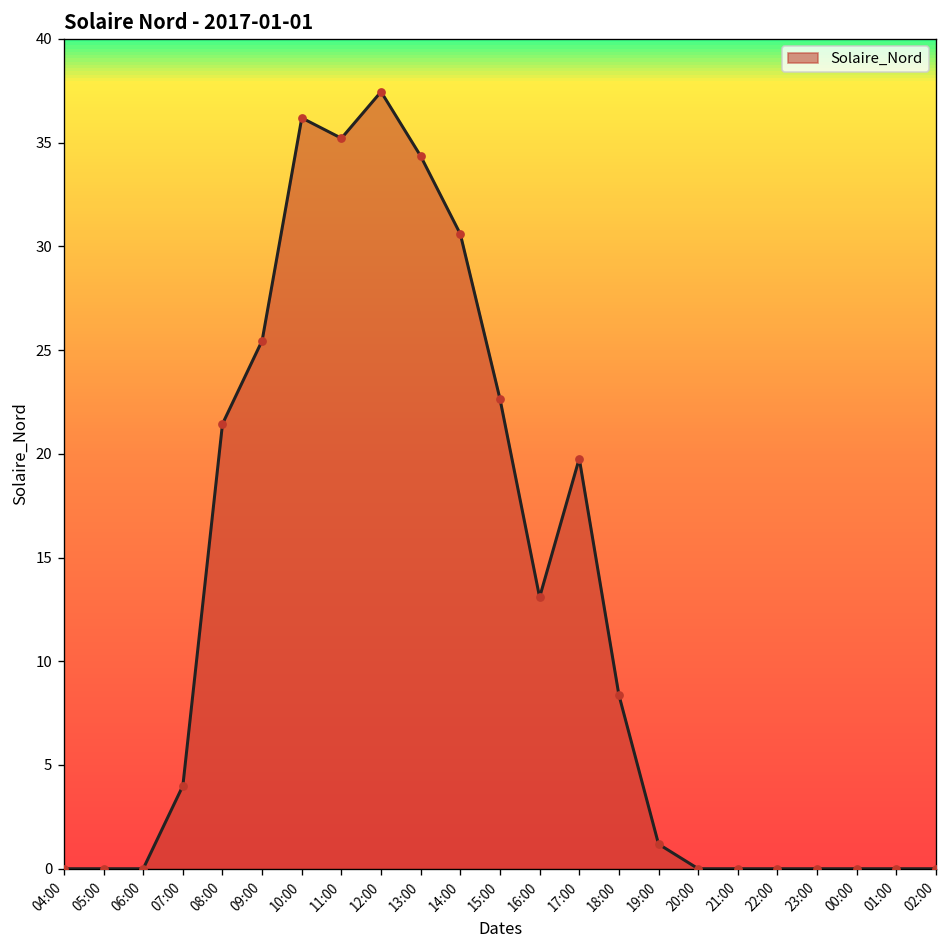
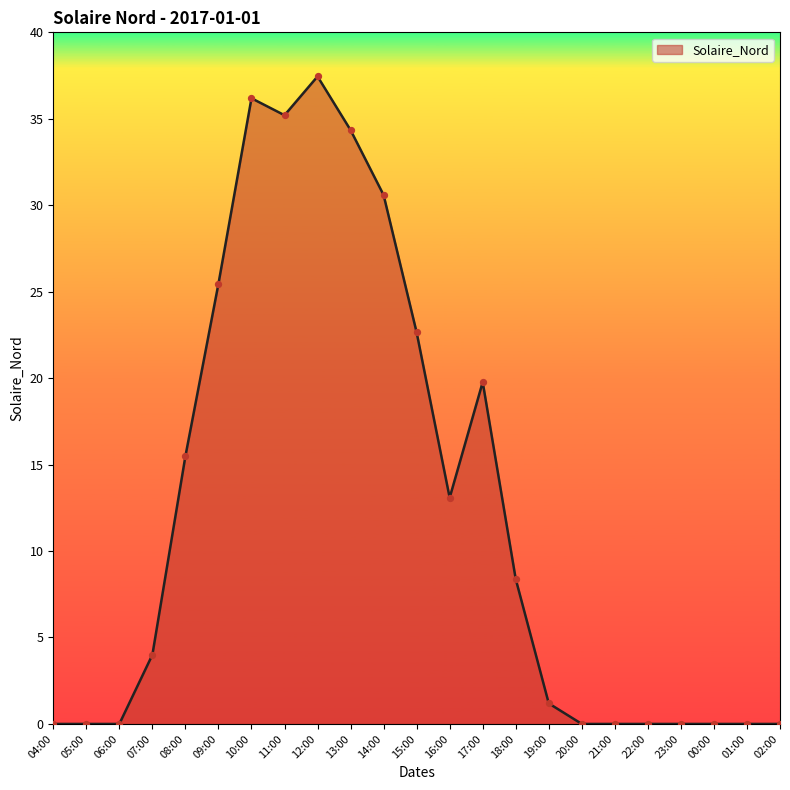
08:00: 21.4 -> 15.5
